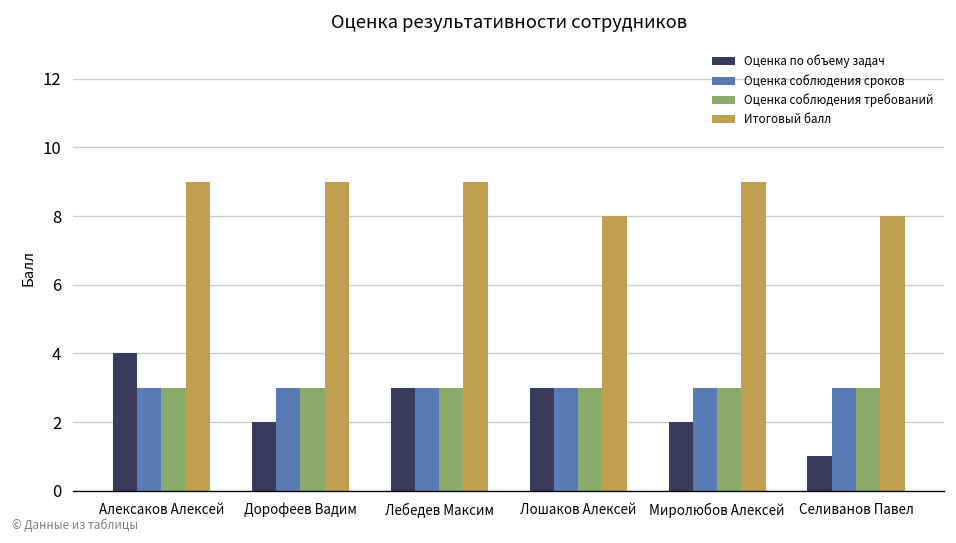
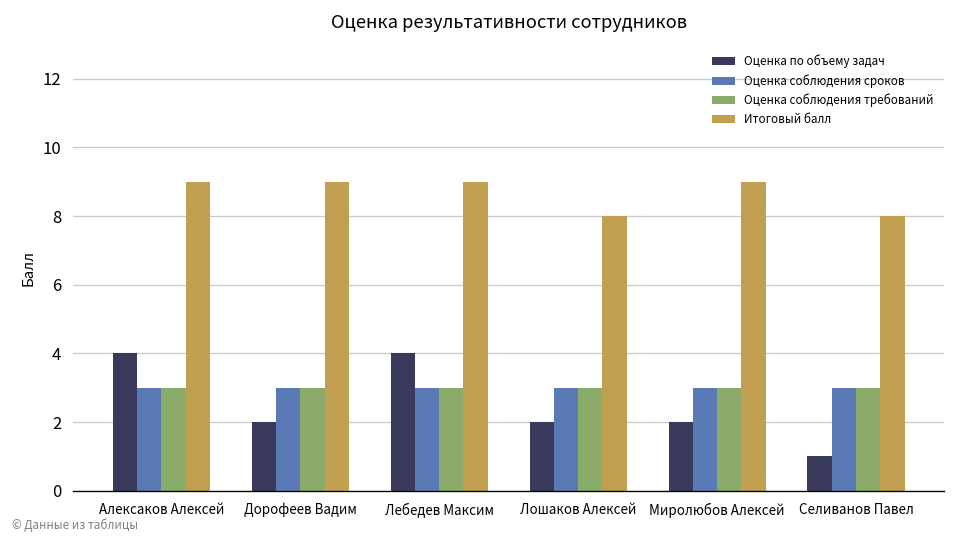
Оценка по объему задач, Лебедев Максим: 3 -> 4
Оценка по объему задач, Лошаков Алексей: 3 -> 2
